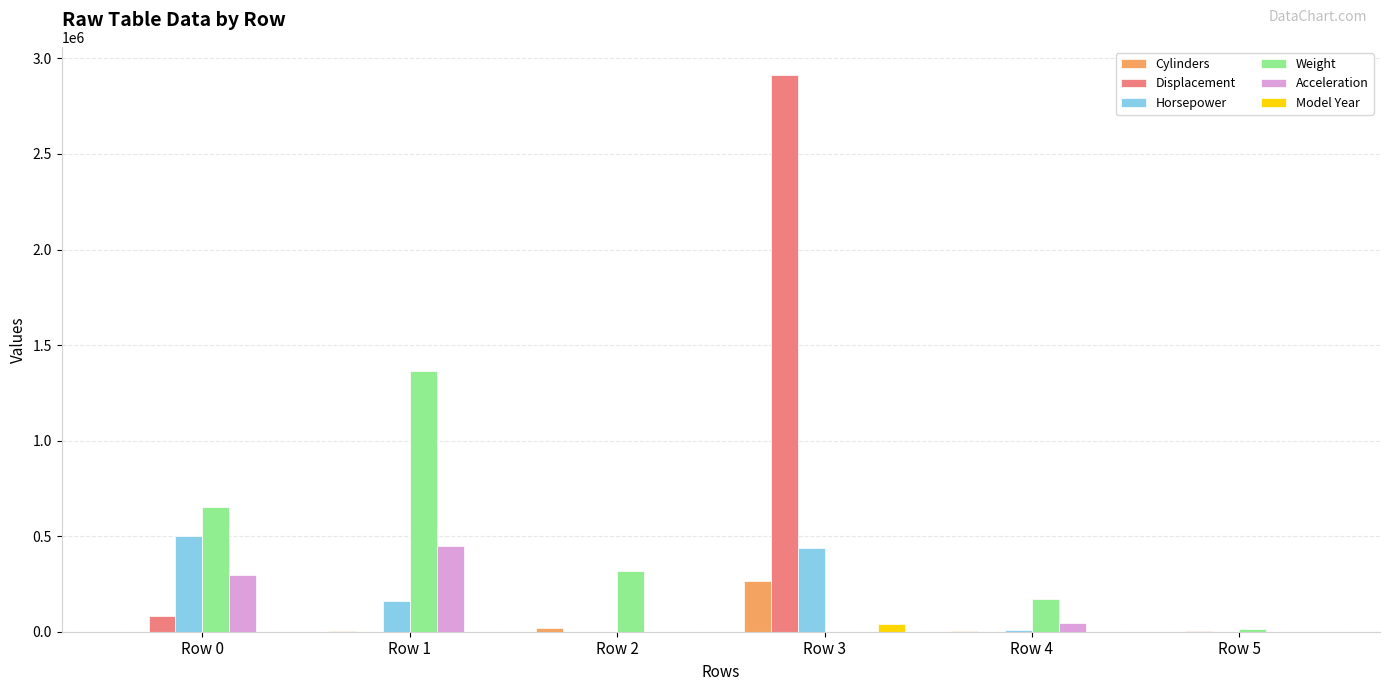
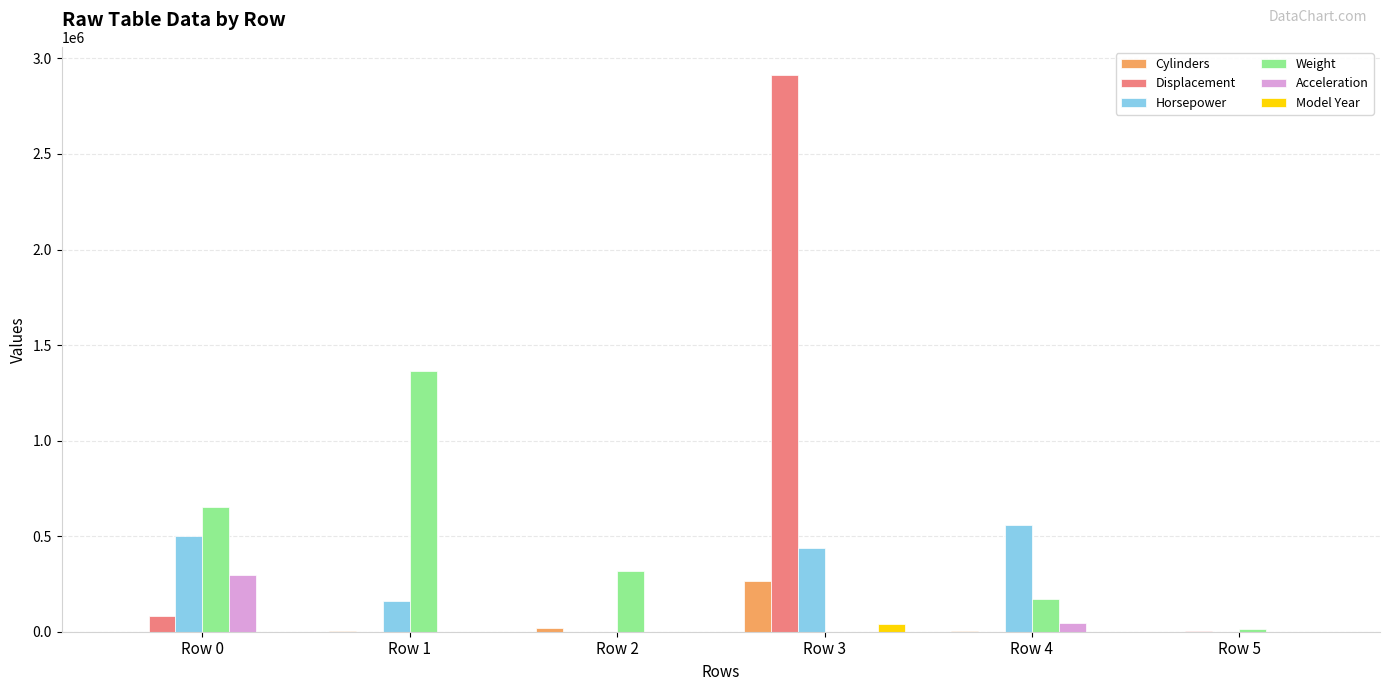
Acceleration, Row 1: 450000 -> 0
Horsepower, Row 4: 10000 -> 560000
